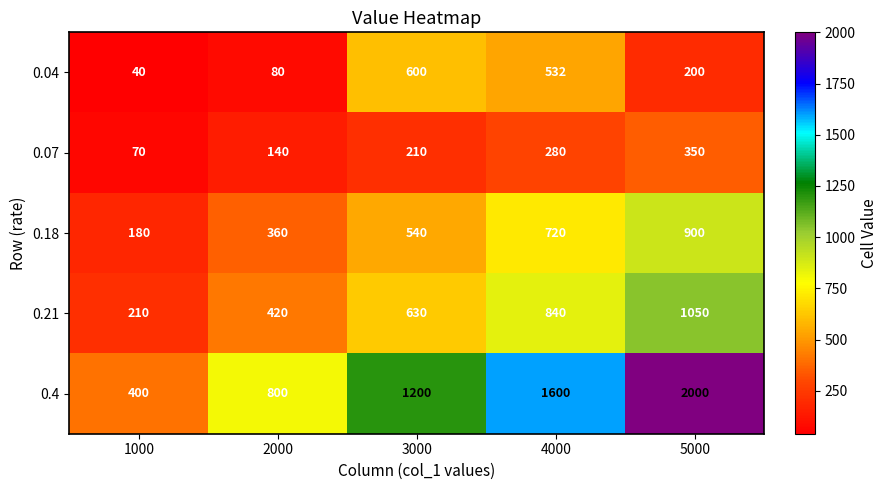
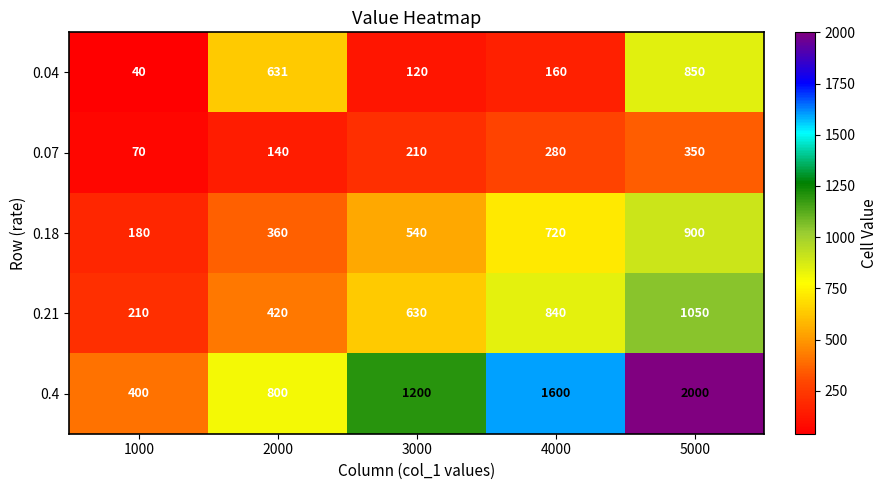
0.04, 2000: 80 -> 631
0.04, 3000: 600 -> 120
0.04, 4000: 532 -> 160
0.04, 5000: 200 -> 850
